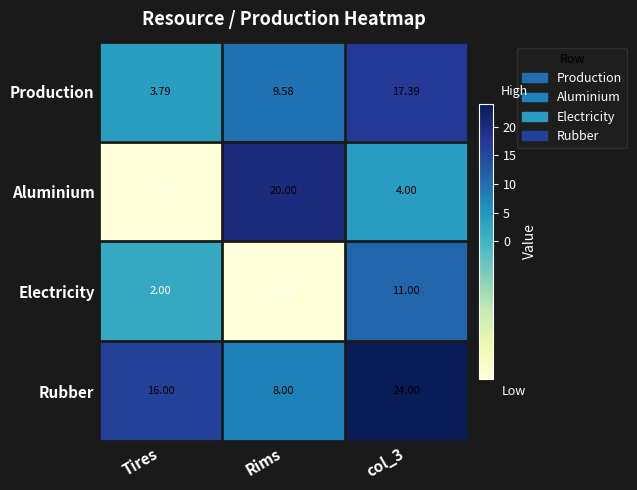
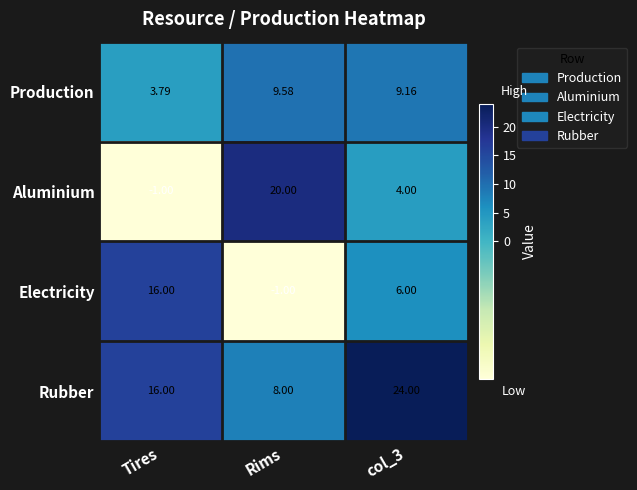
Production, col_3: 17.39 -> 9.16
Electricity, Tires: 2.00 -> 16.00
Electricity, col_3: 11.00 -> 6.00
